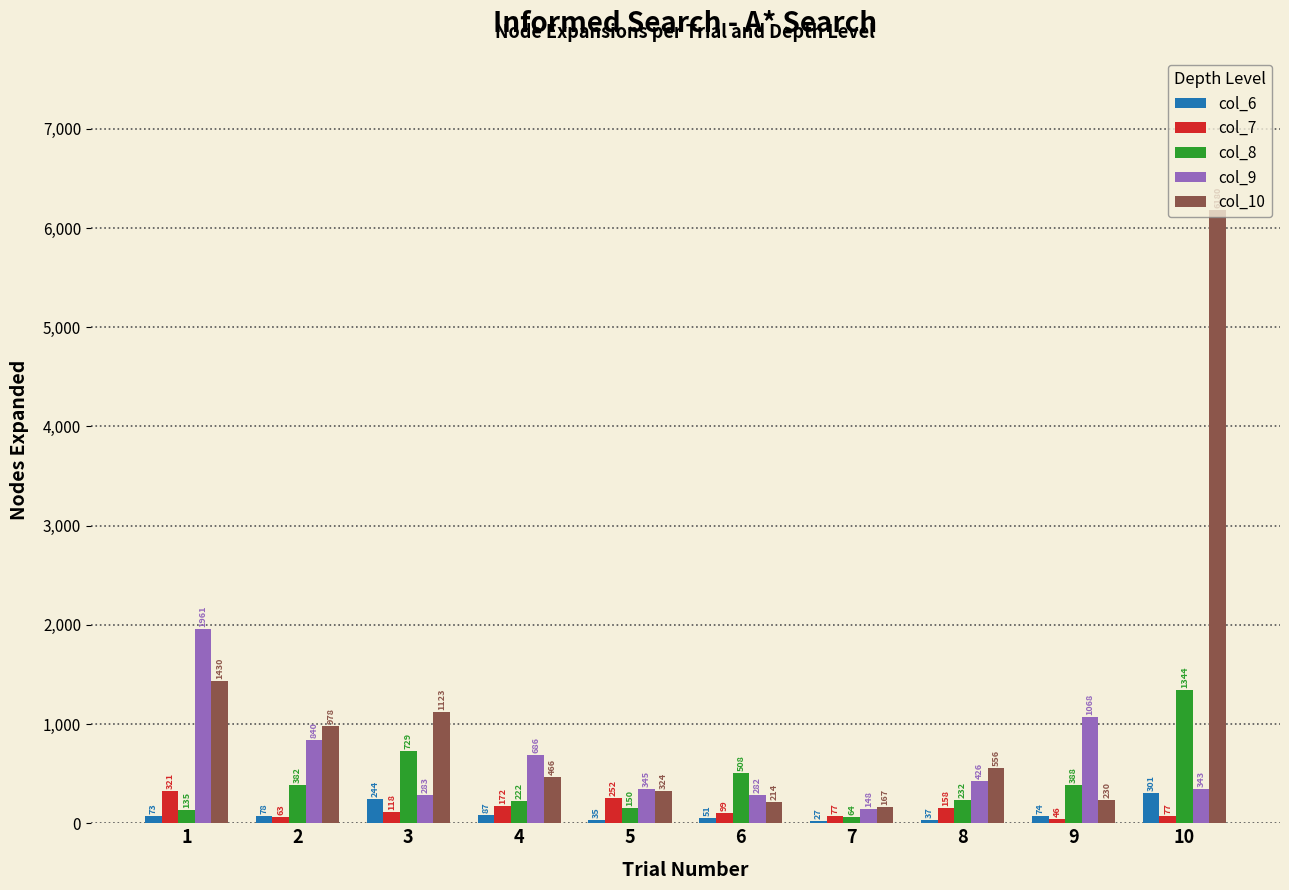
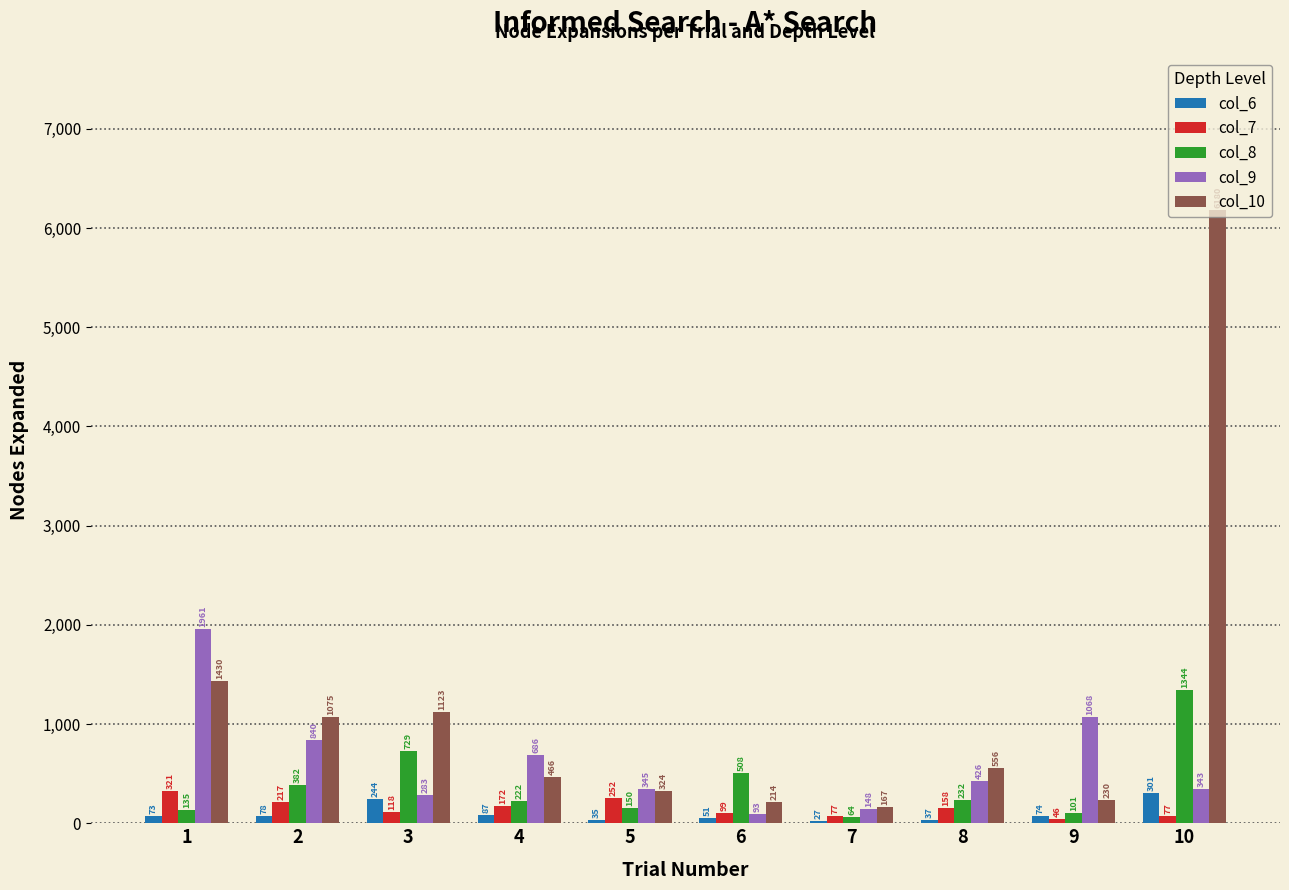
col_7, 2: 63 -> 217
col_10, 2: 978 -> 1075
col_9, 6: 282 -> 93
col_8, 9: 388 -> 101
